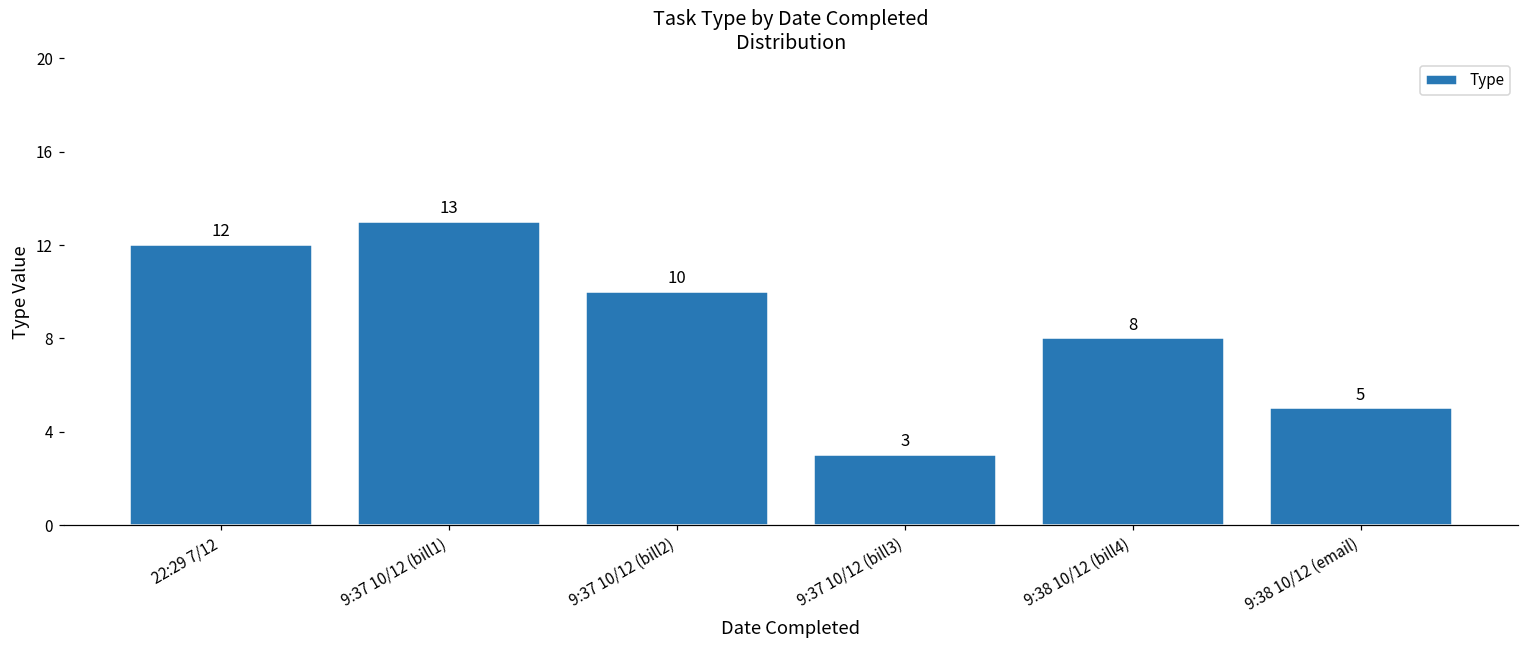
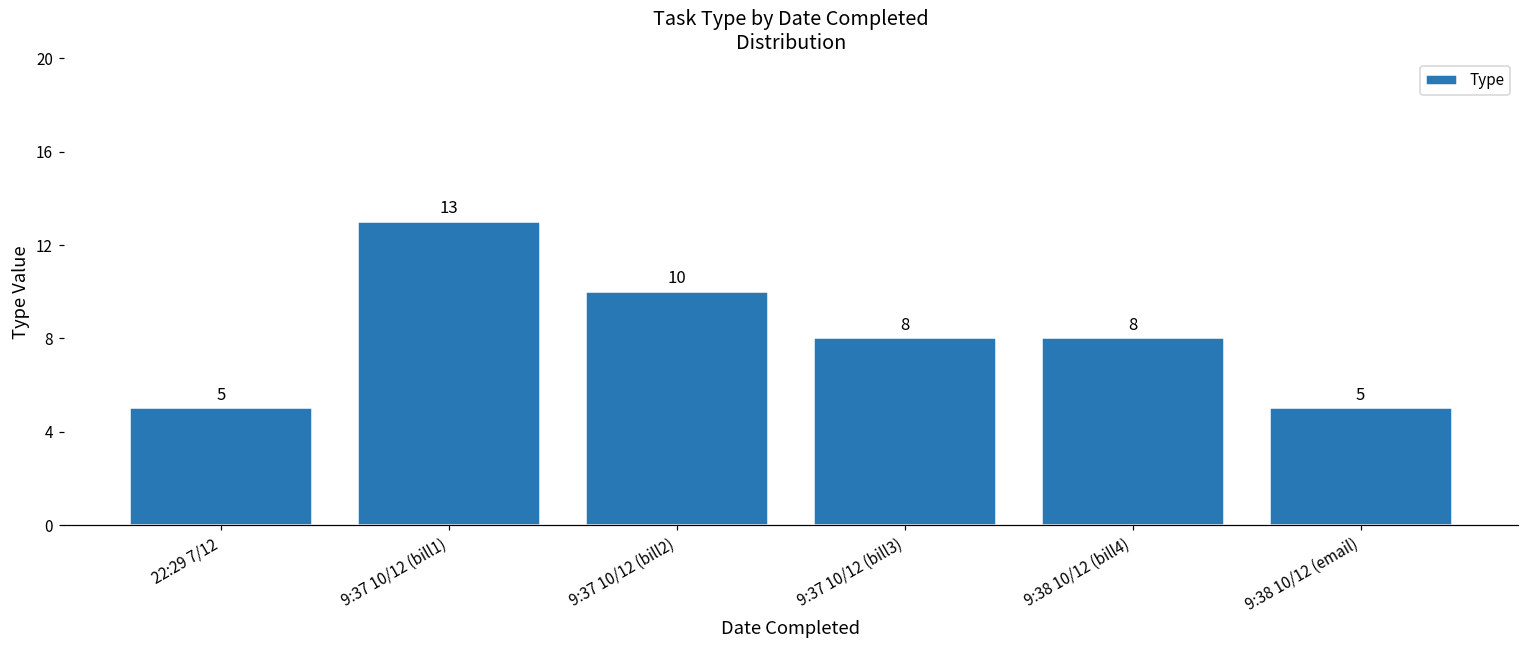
22:29 7/12: 12 -> 5
9:37 10/12 (bill3): 3 -> 8
